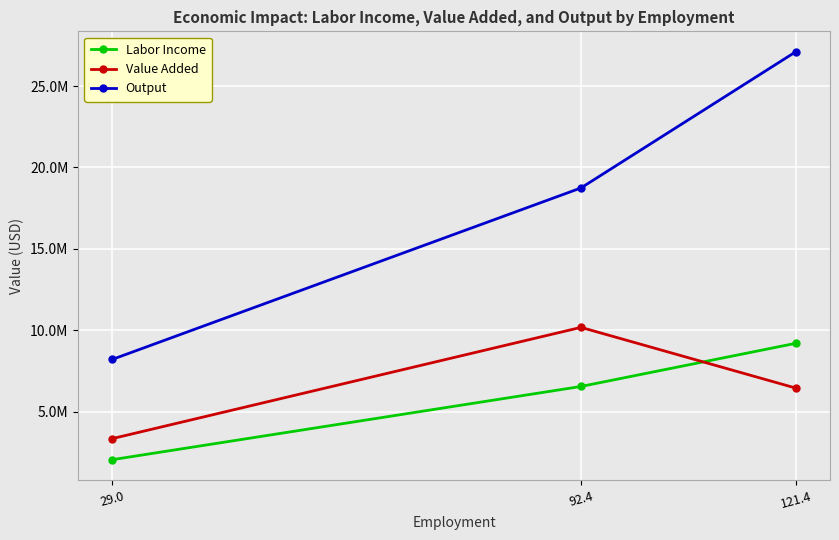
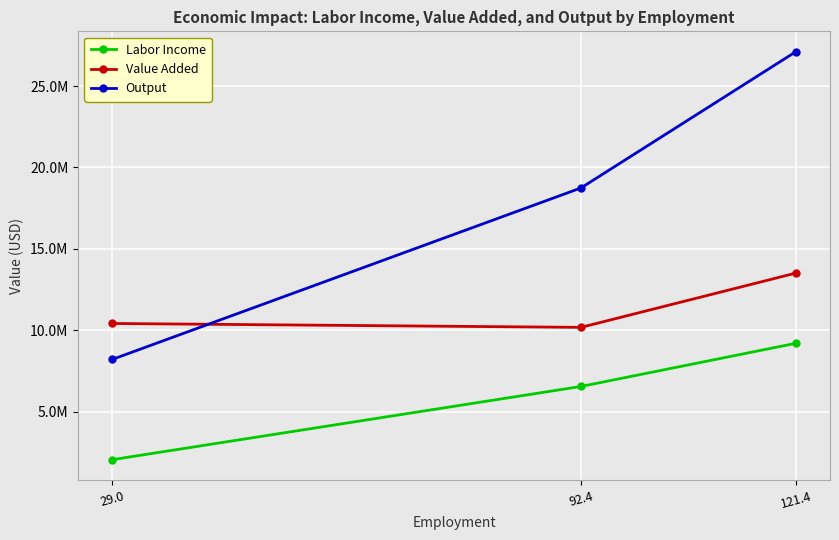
Value Added, 29.0: 3300000 -> 10400000
Value Added, 121.4: 6400000 -> 13500000
